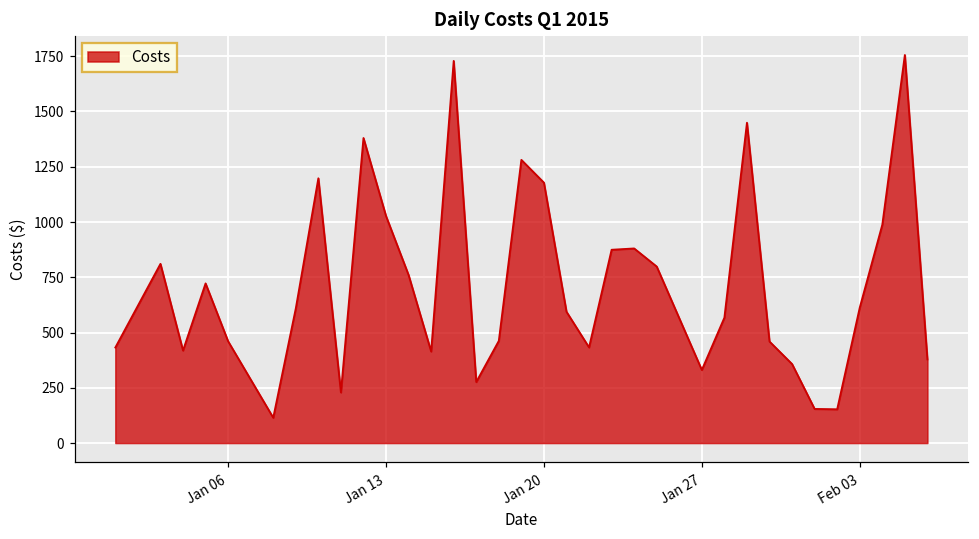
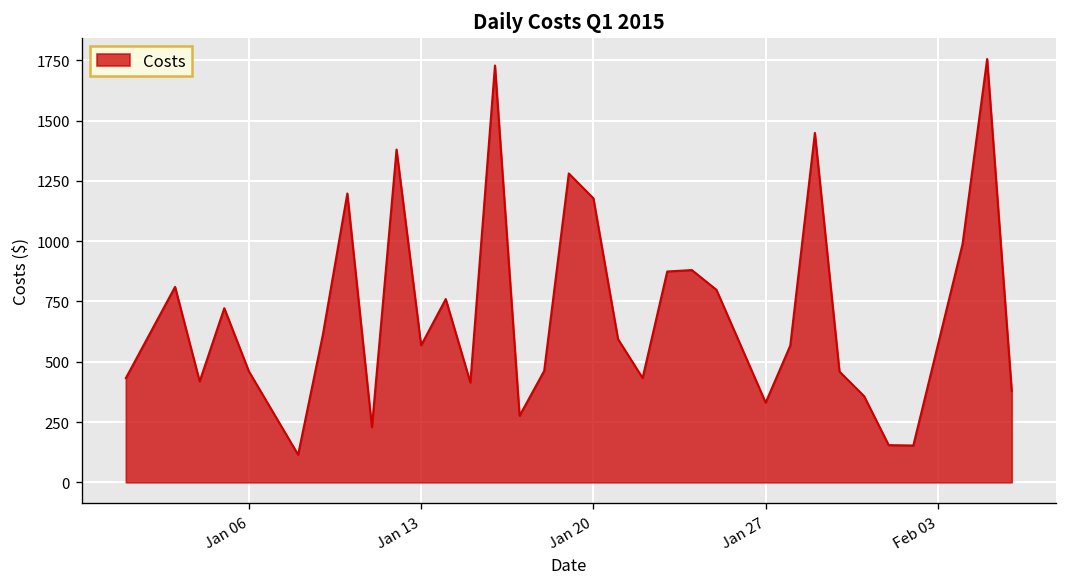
Jan 13: 1030 -> 570
Feb 03: 610 -> 570
